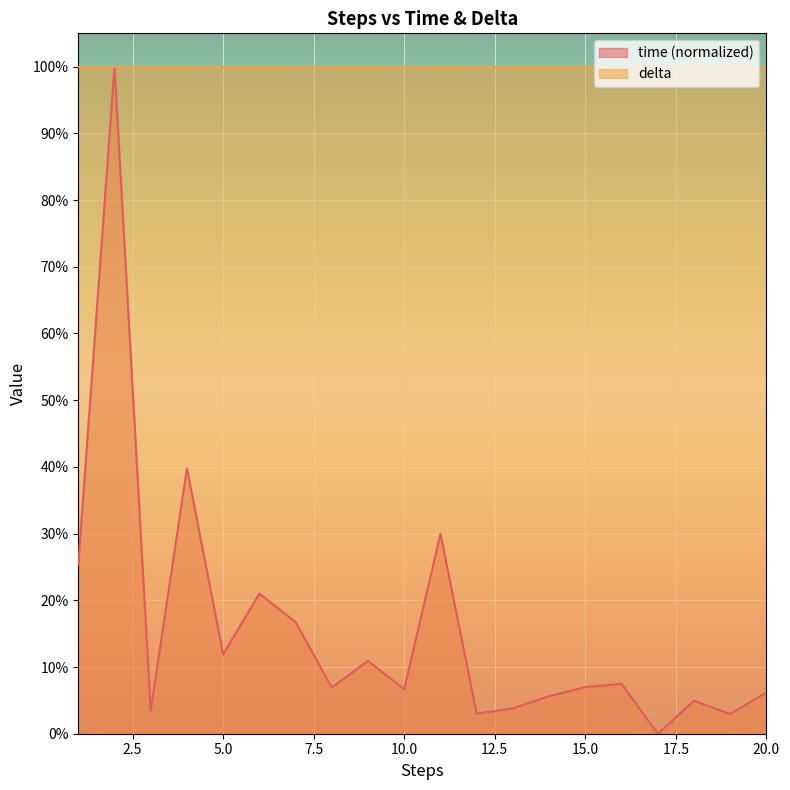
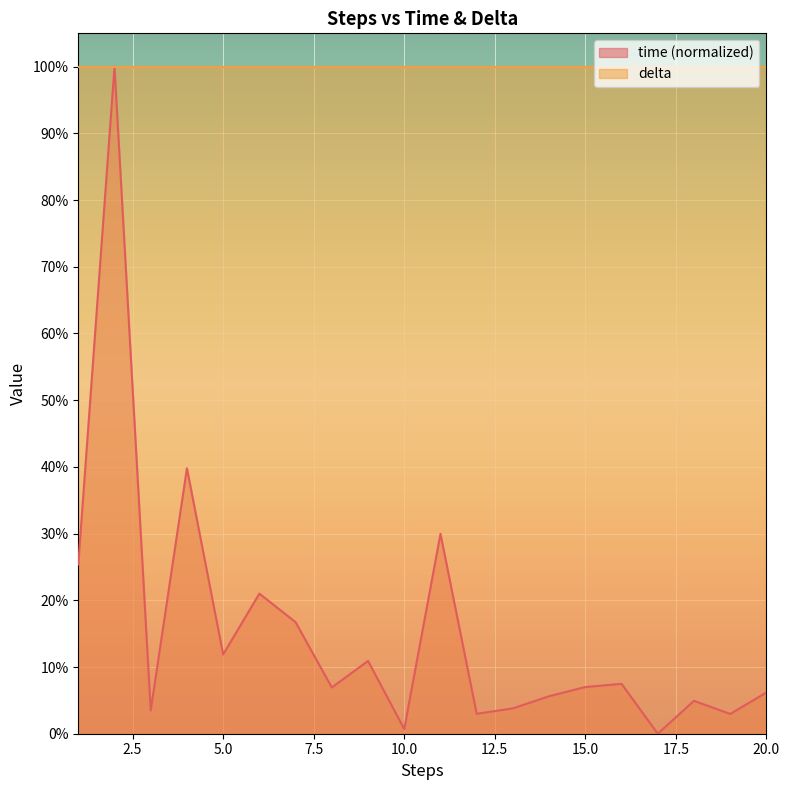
time (normalized), 10.0: 7% -> 1%
